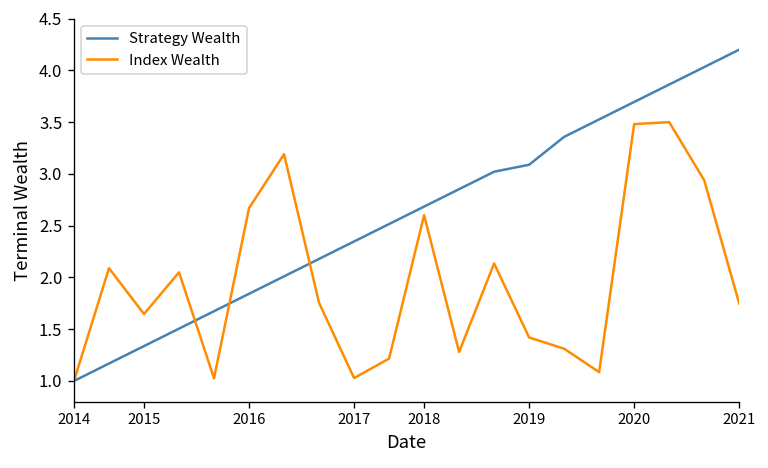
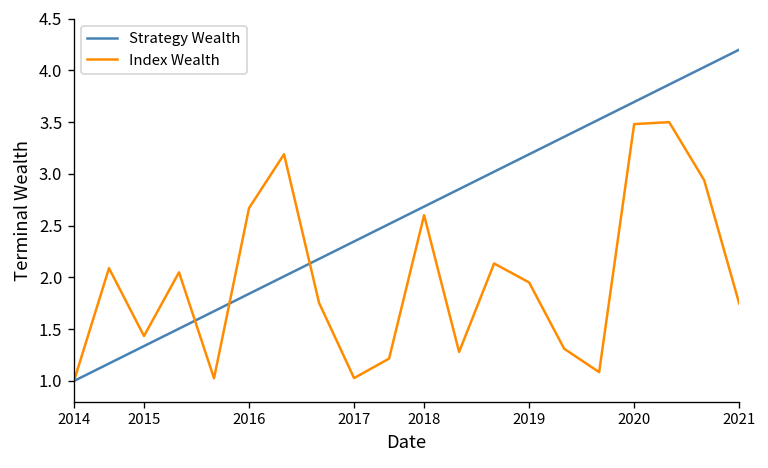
Index Wealth, 2015: 1.6 -> 1.4
Strategy Wealth, 2019: 3.1 -> 3.2
Index Wealth, 2019: 1.4 -> 2.0
